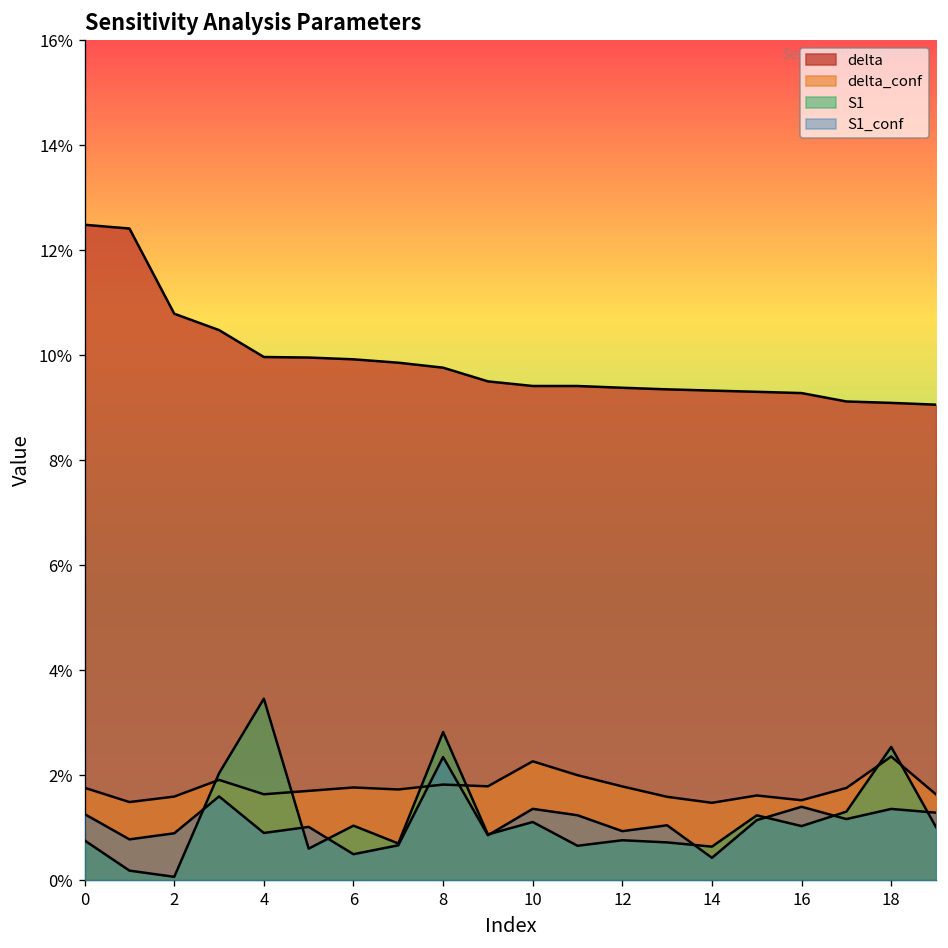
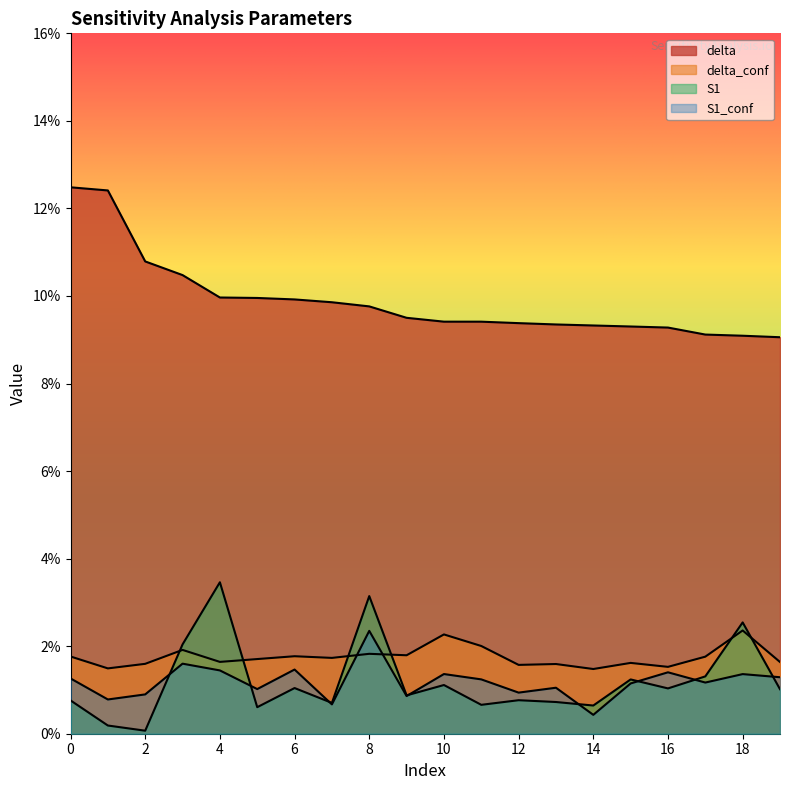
S1_conf, 4: 0.9% -> 1.4%
S1_conf, 6: 0.5% -> 1.5%
S1, 8: 2.8% -> 3.1%
delta_conf, 12: 1.8% -> 1.6%
